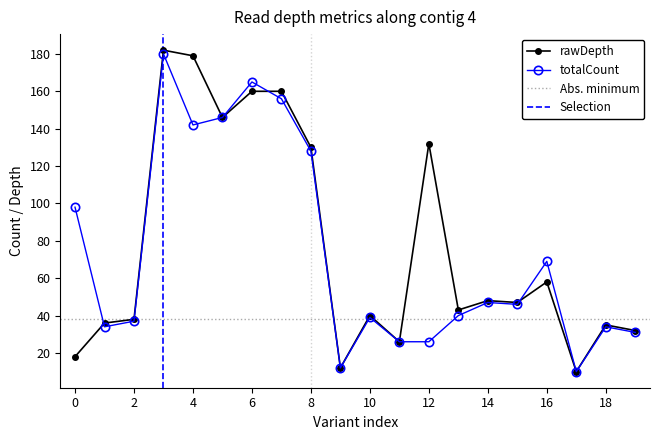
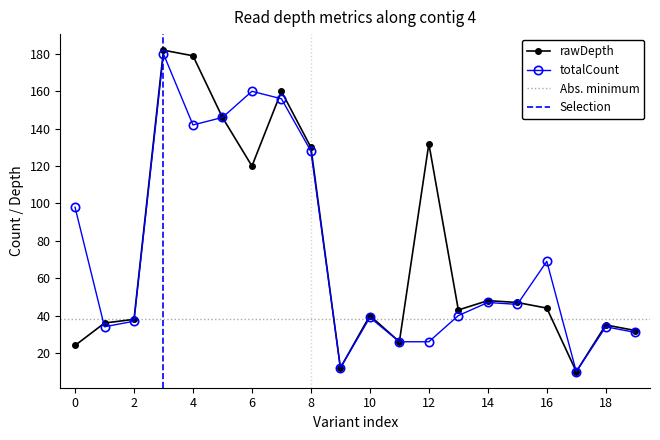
rawDepth, 0: 18 -> 24
rawDepth, 6: 160 -> 120
totalCount, 6: 165 -> 160
rawDepth, 16: 58 -> 44
